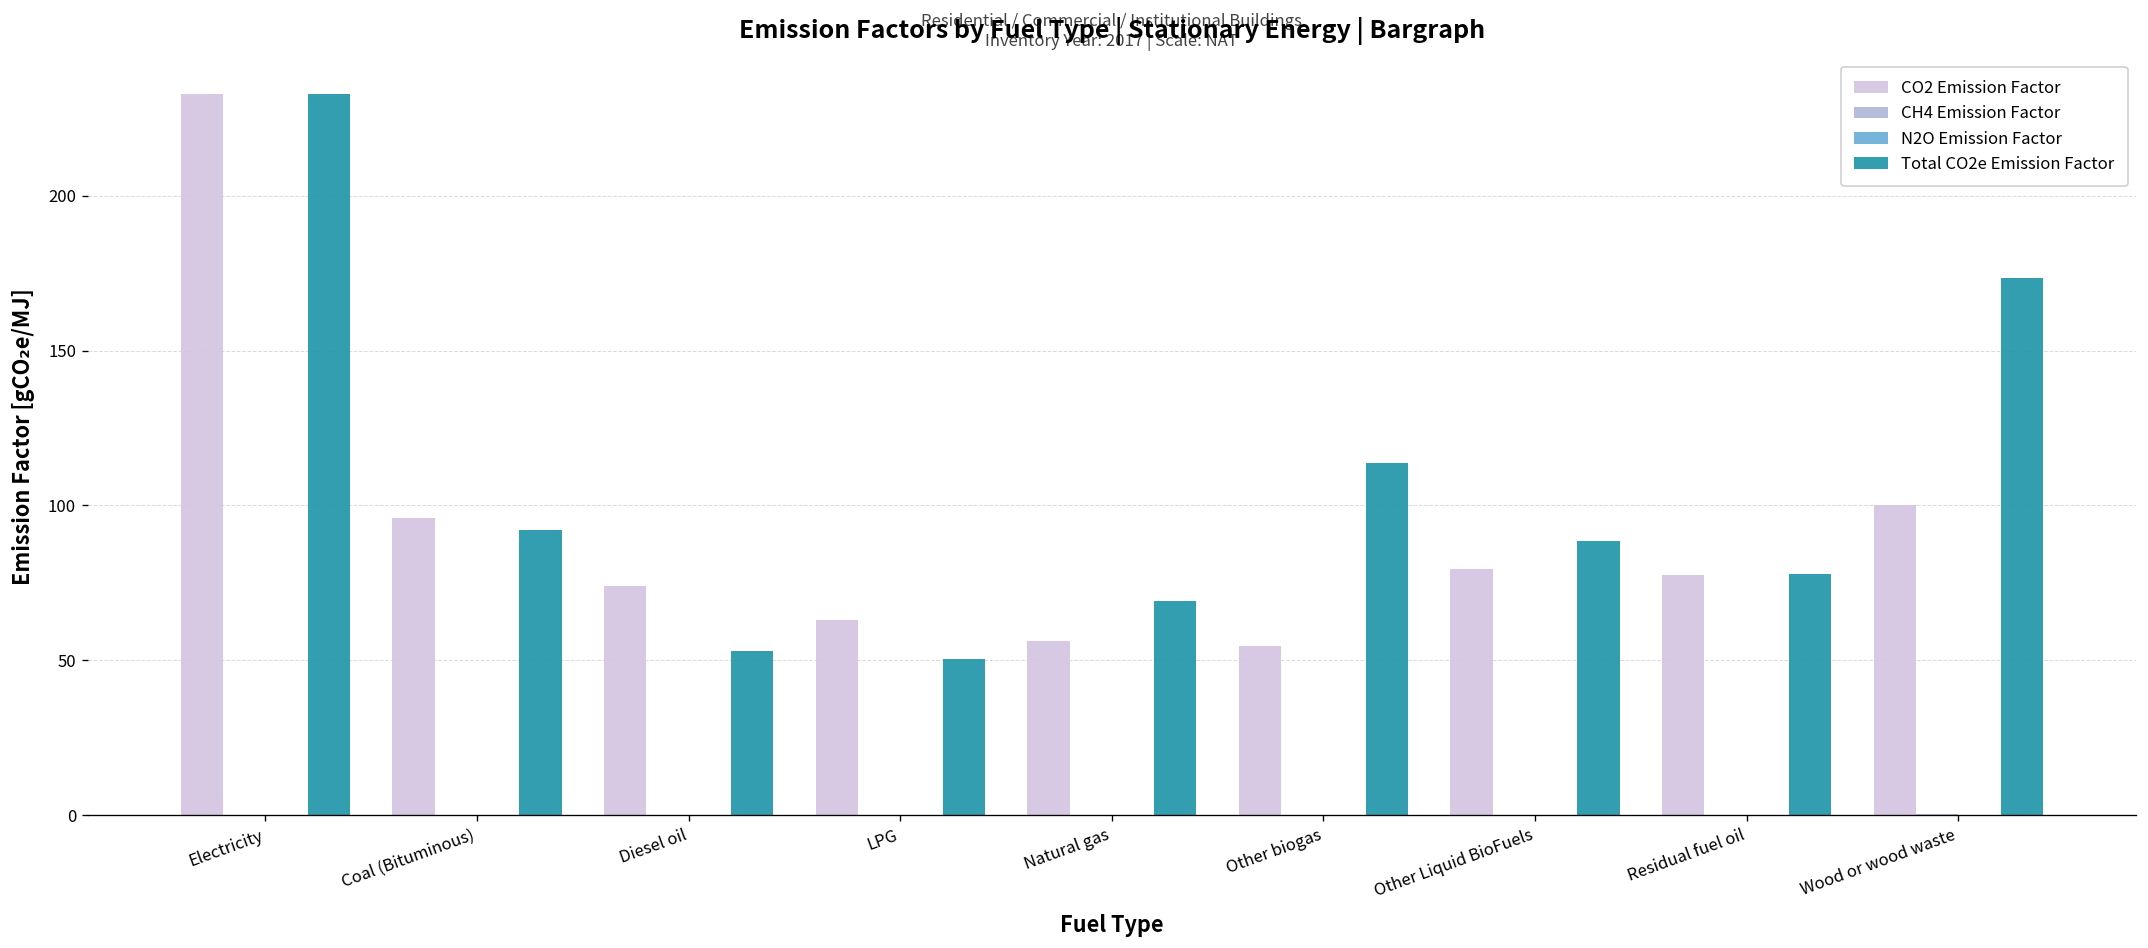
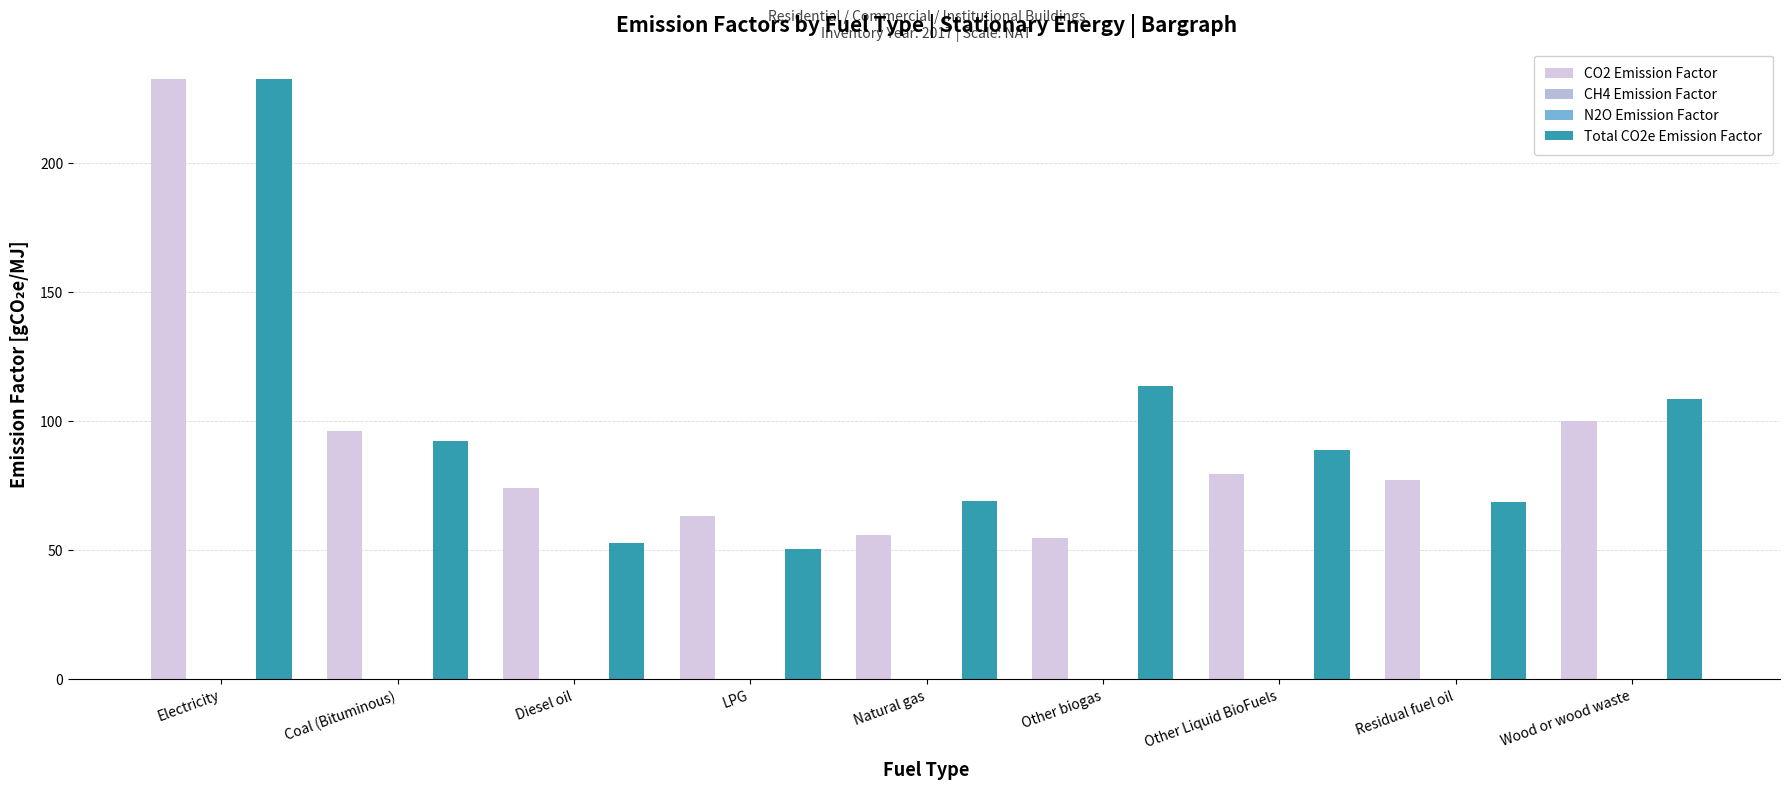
Total CO2e Emission Factor, Residual fuel oil: 78 -> 69
Total CO2e Emission Factor, Wood or wood waste: 173 -> 109
